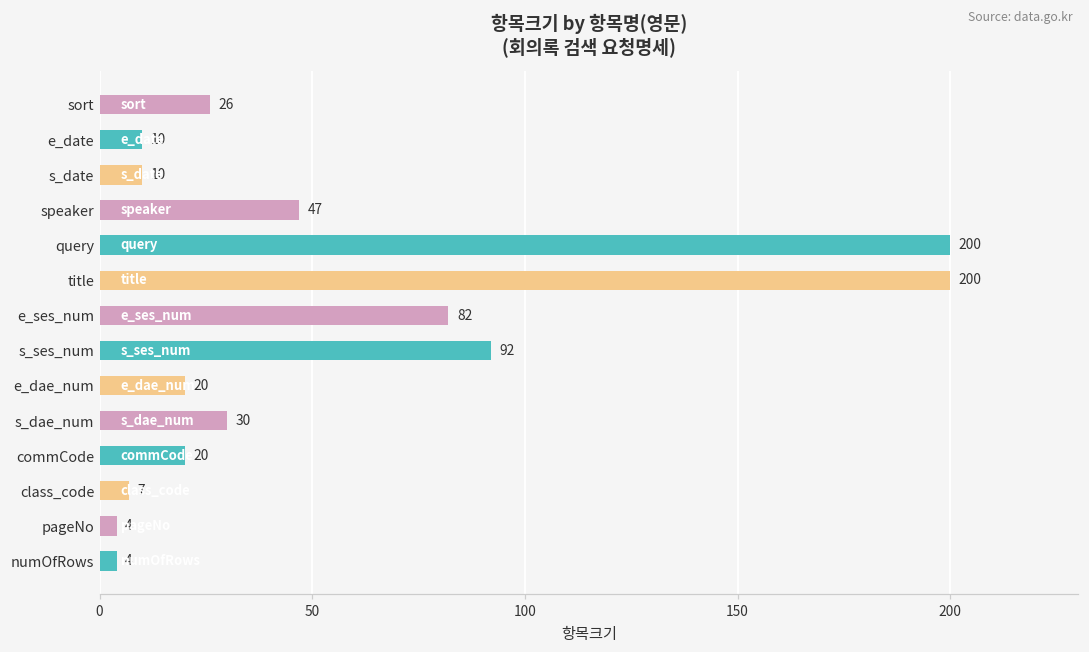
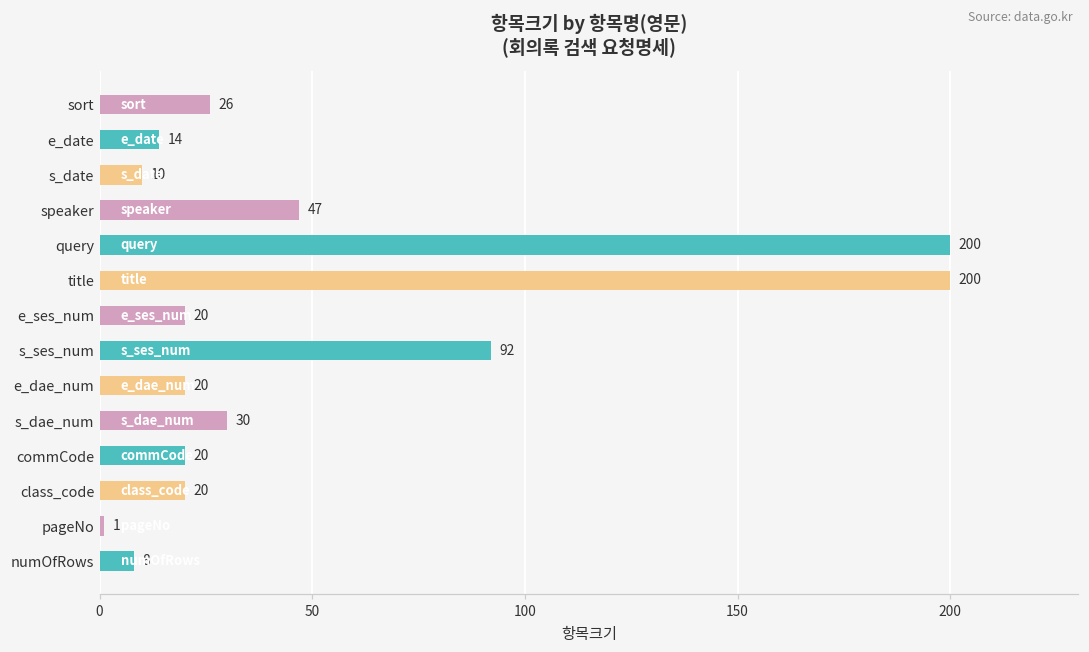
e_date: 10 -> 14
e_ses_num: 82 -> 20
class_code: 7 -> 20
pageNo: 4 -> 1
numOfRows: 4 -> 8
